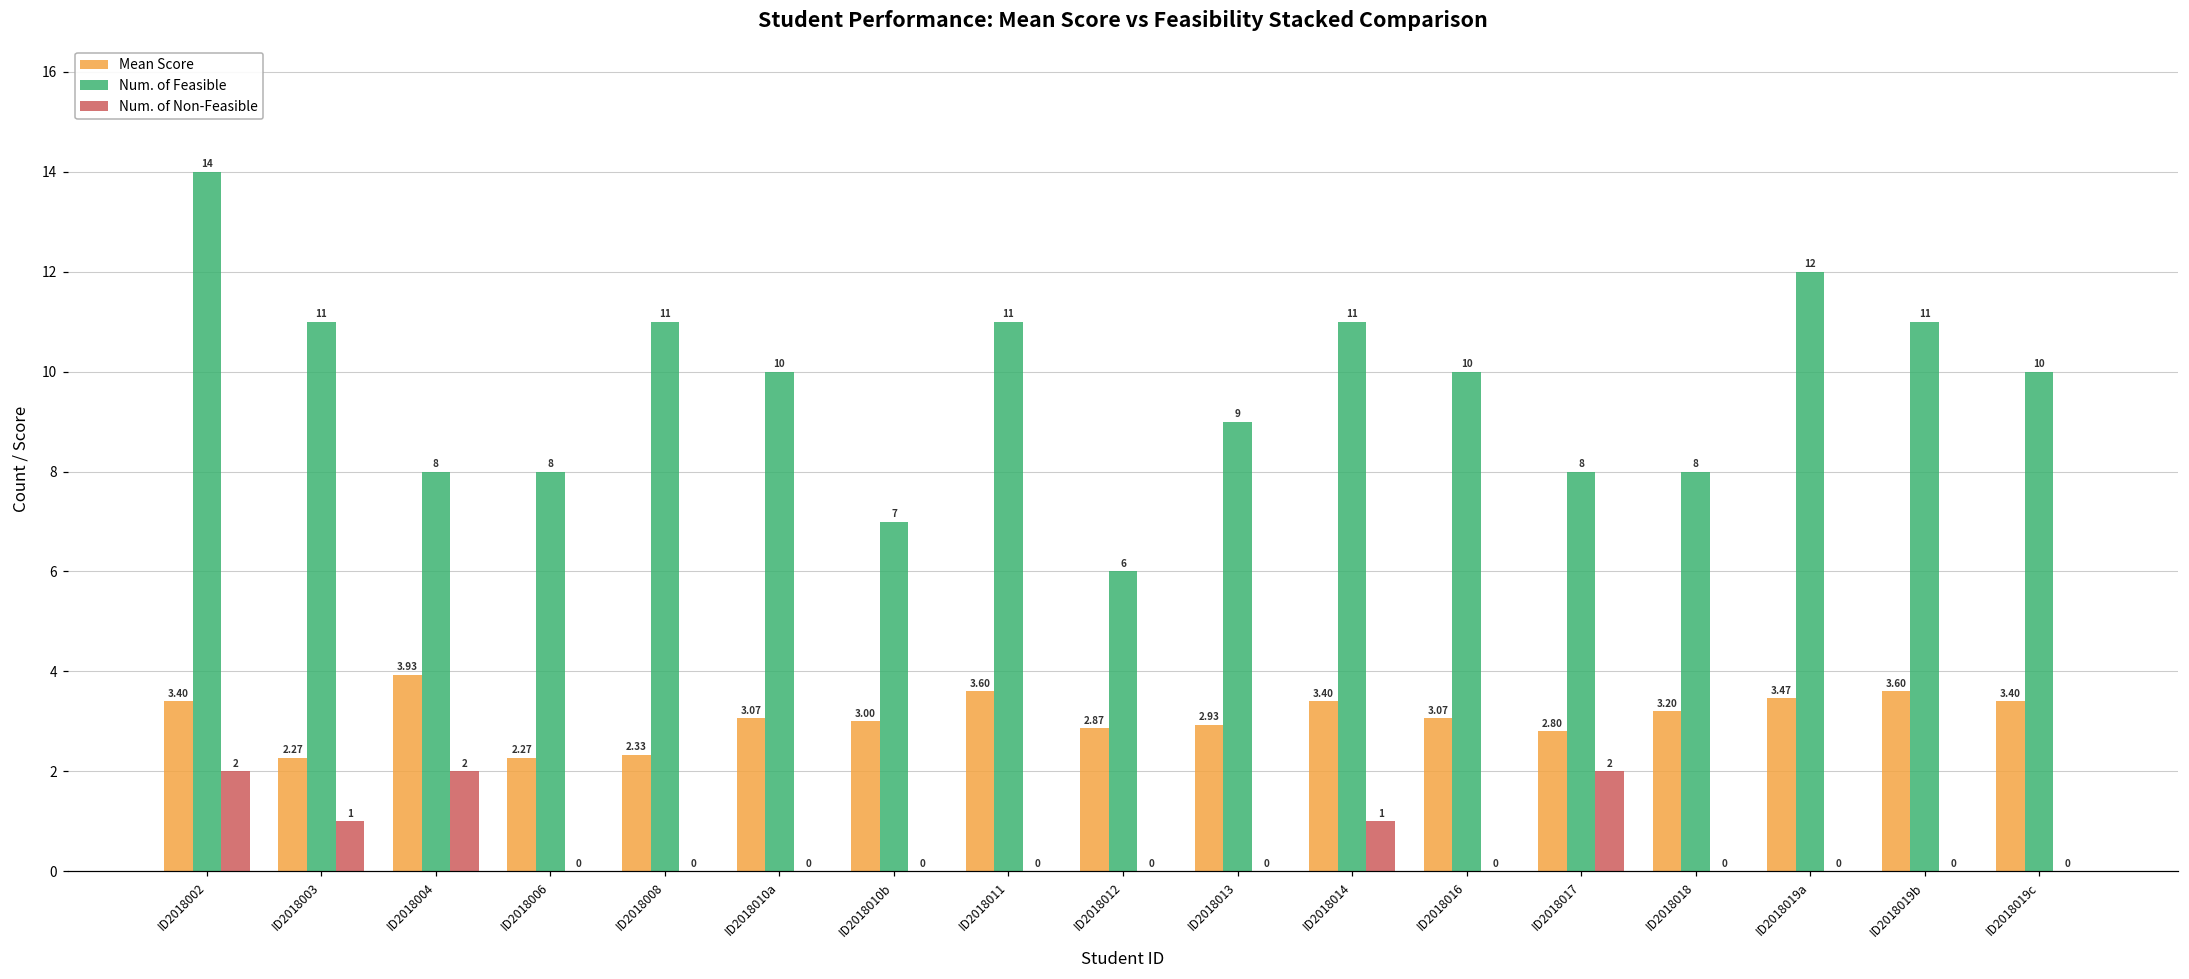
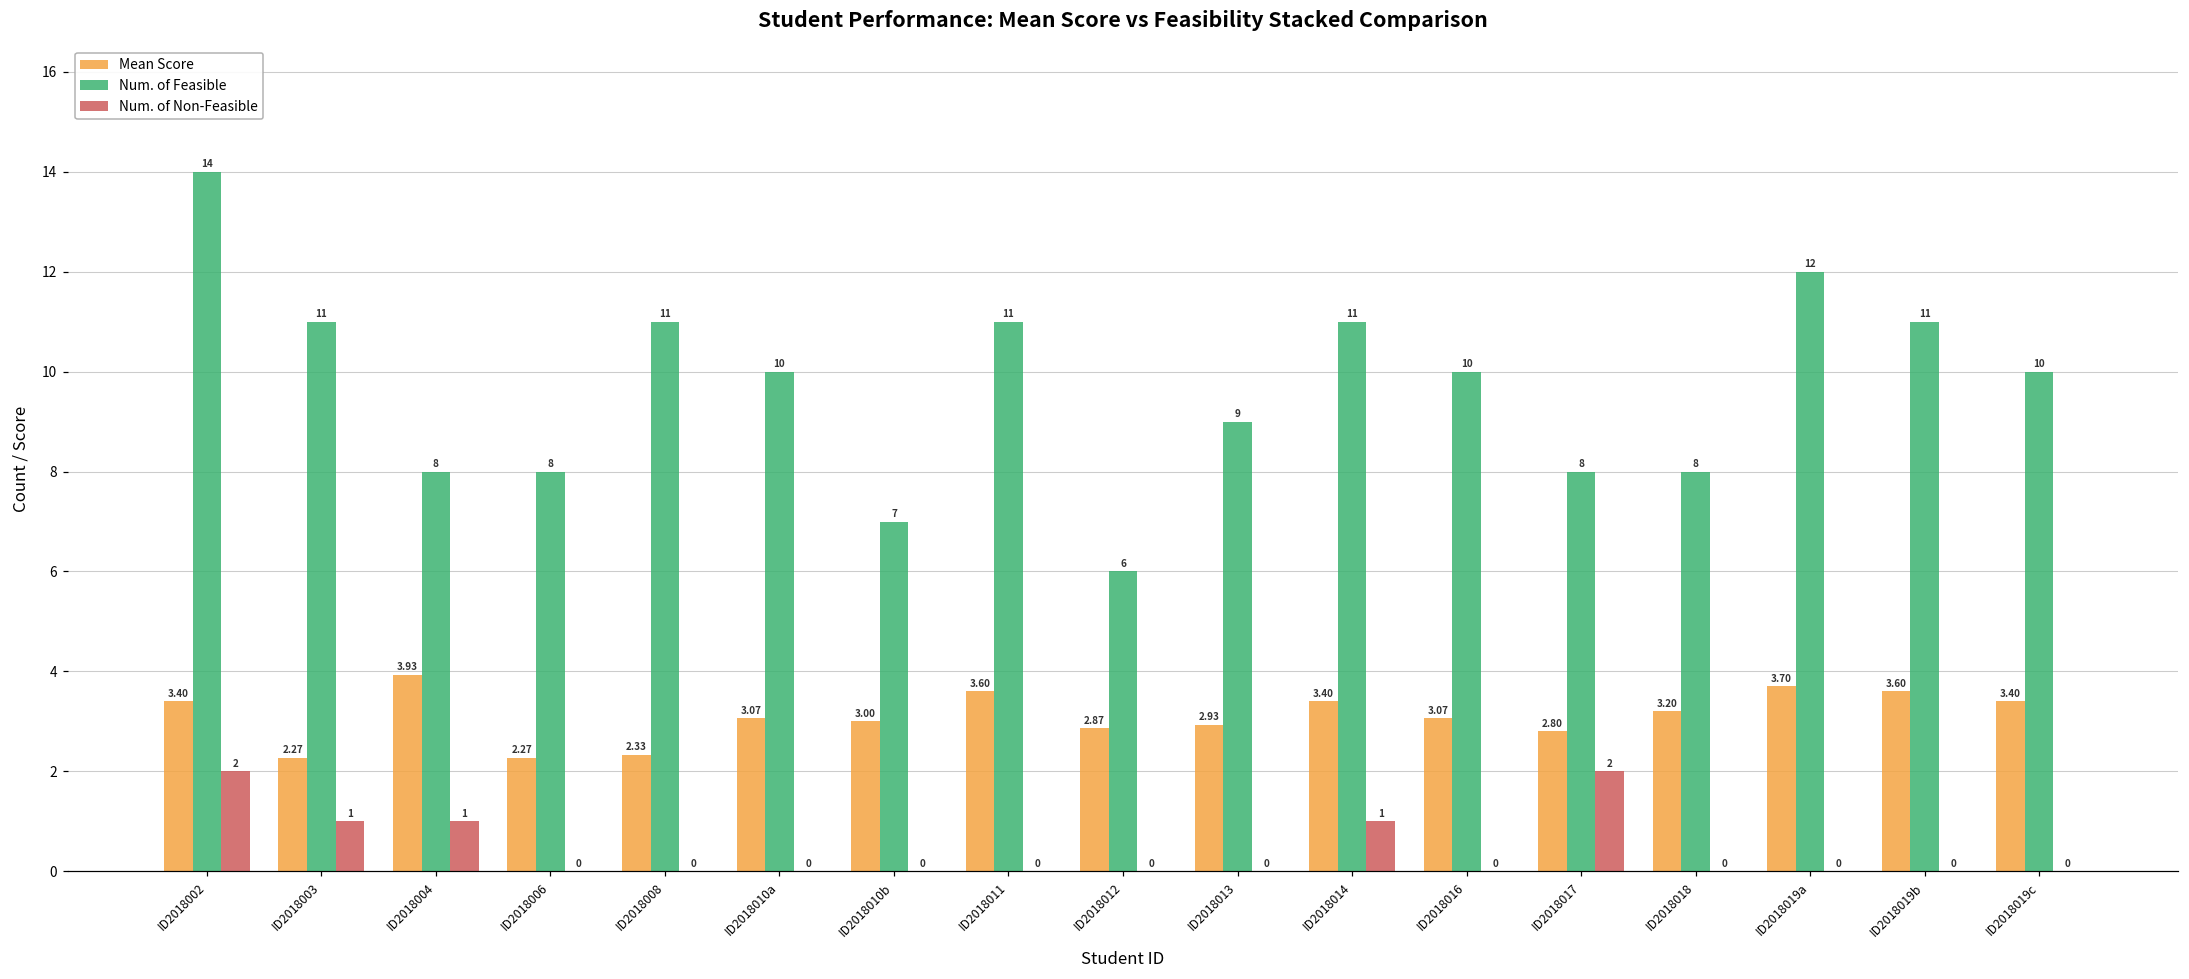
Num. of Non-Feasible, ID2018004: 2 -> 1
Mean Score, ID2018019a: 3.47 -> 3.70
